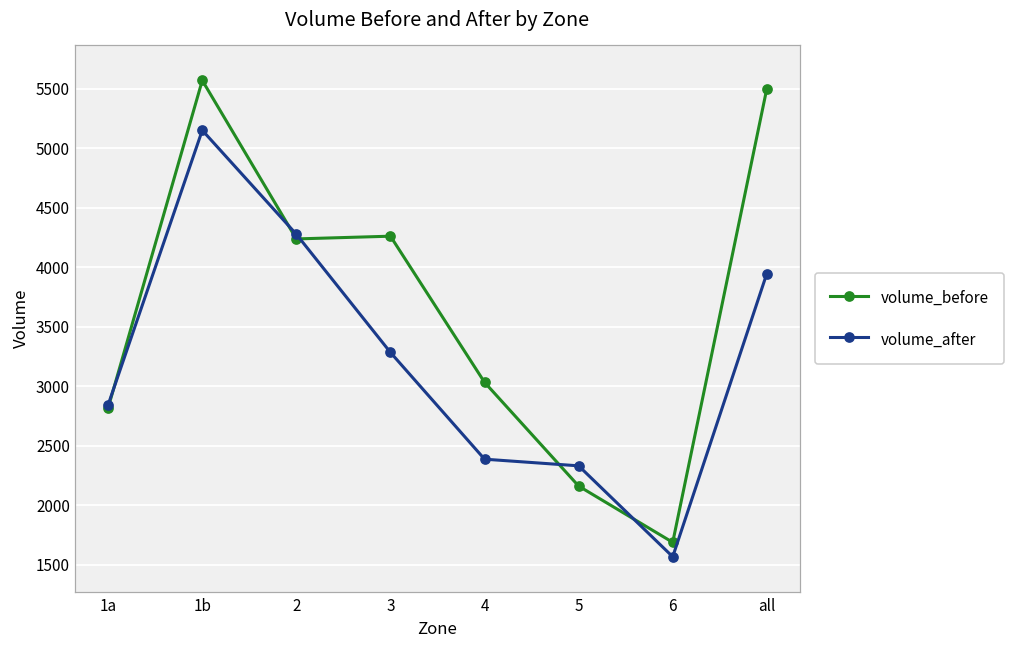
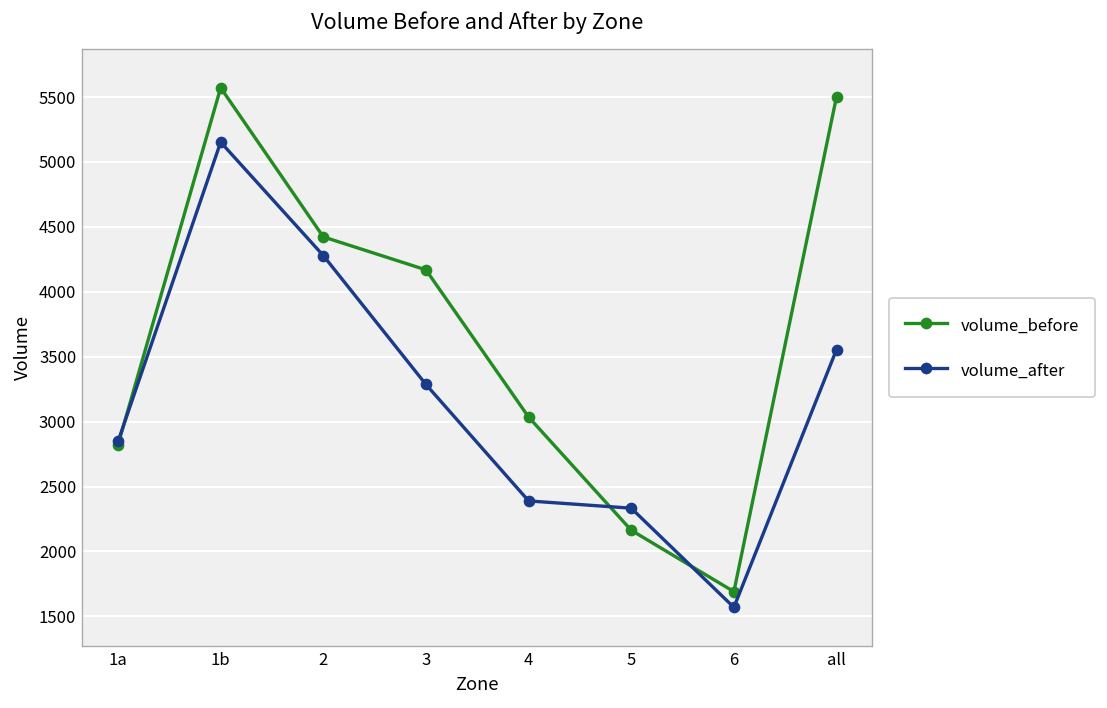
volume_before, 2: 4240 -> 4420
volume_before, 3: 4260 -> 4170
volume_after, all: 3950 -> 3560
